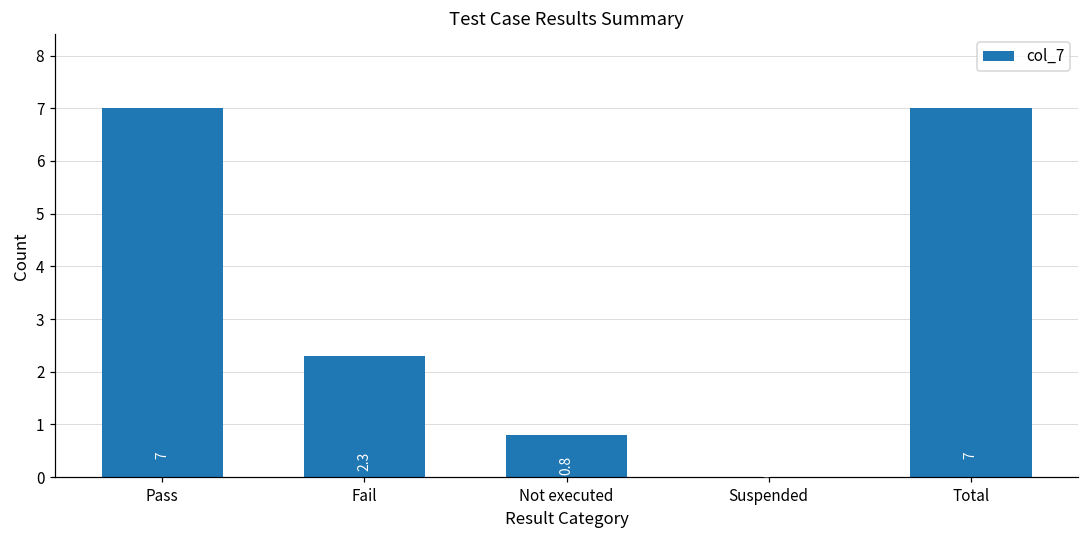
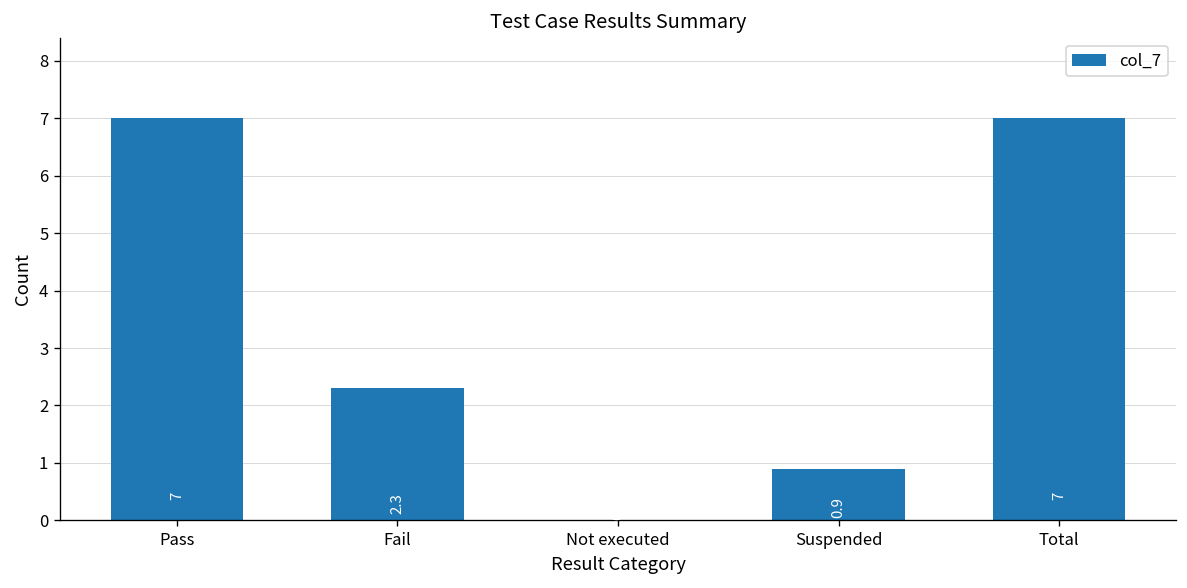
Not executed: 0.8 -> 0.0
Suspended: 0.0 -> 0.9
